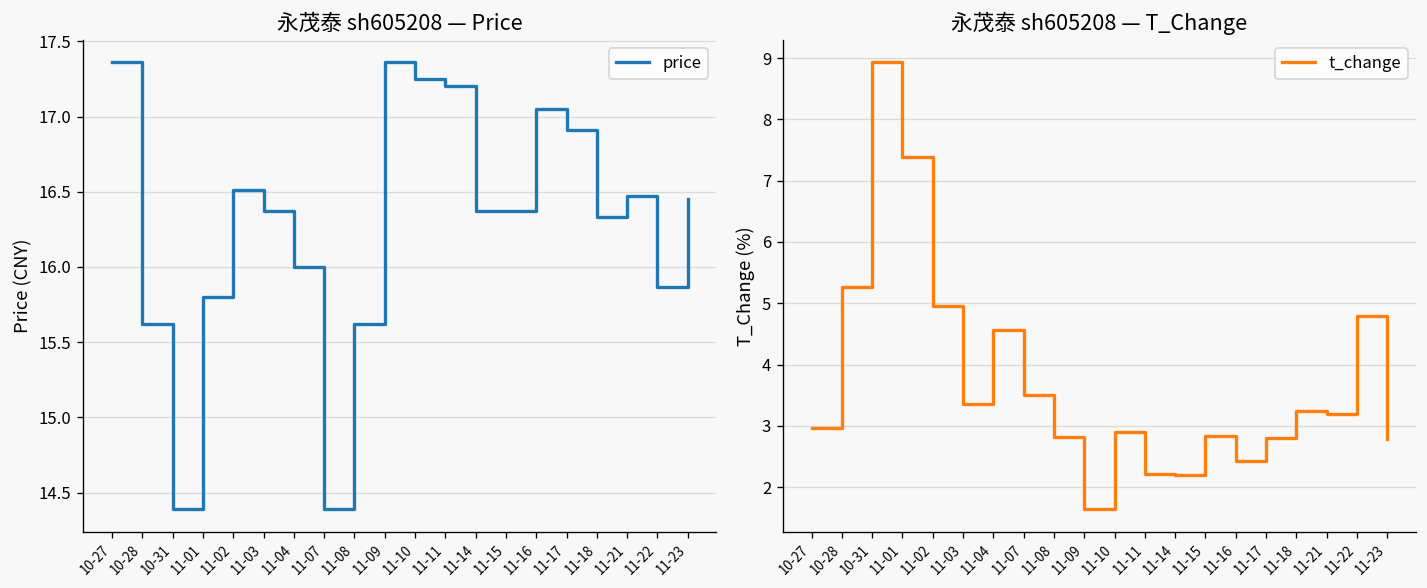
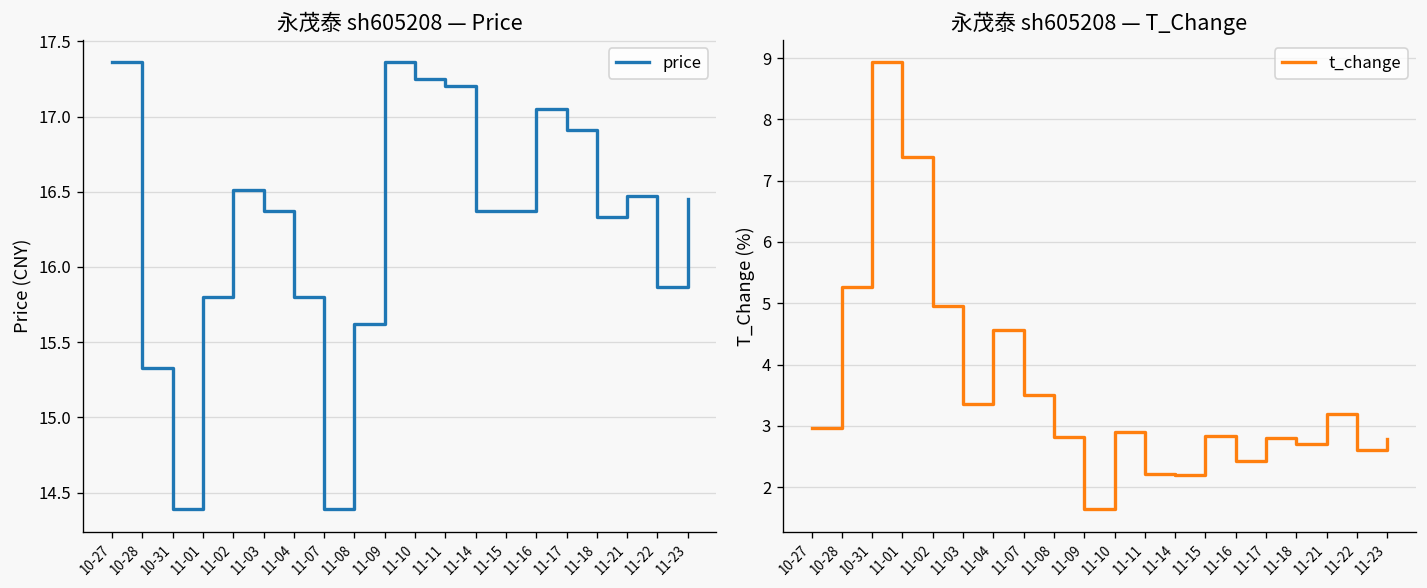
永茂泰 sh605208 — Price, 10-28: 15.62 -> 15.33
永茂泰 sh605208 — Price, 11-04: 16.0 -> 15.8
永茂泰 sh605208 — T_Change, 11-18: 3.3 -> 2.7
永茂泰 sh605208 — T_Change, 11-22: 4.8 -> 2.6
